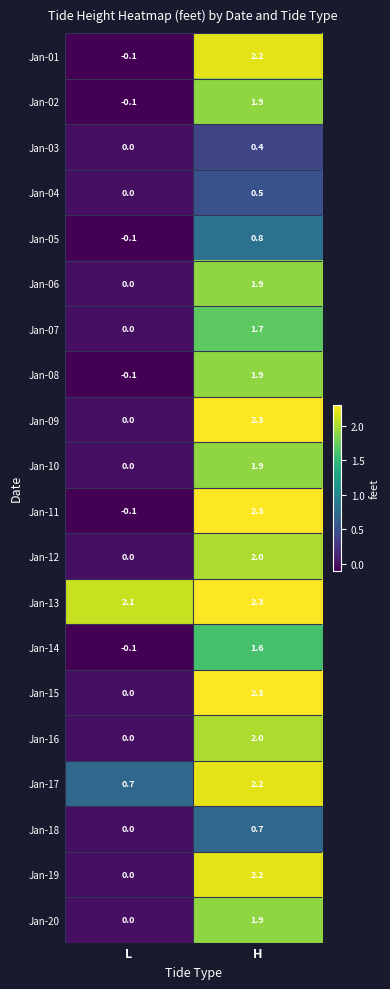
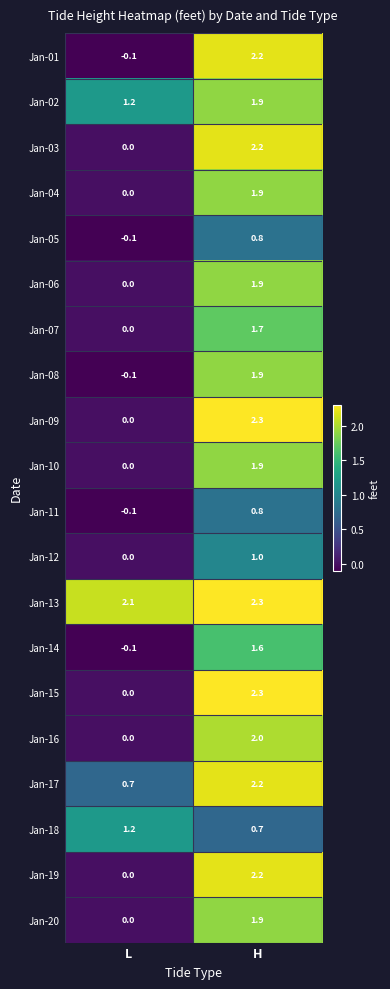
Jan-02, L: -0.1 -> 1.2
Jan-03, H: 0.4 -> 2.2
Jan-04, H: 0.5 -> 1.9
Jan-11, H: 2.3 -> 0.8
Jan-12, H: 2.0 -> 1.0
Jan-18, L: 0.0 -> 1.2
